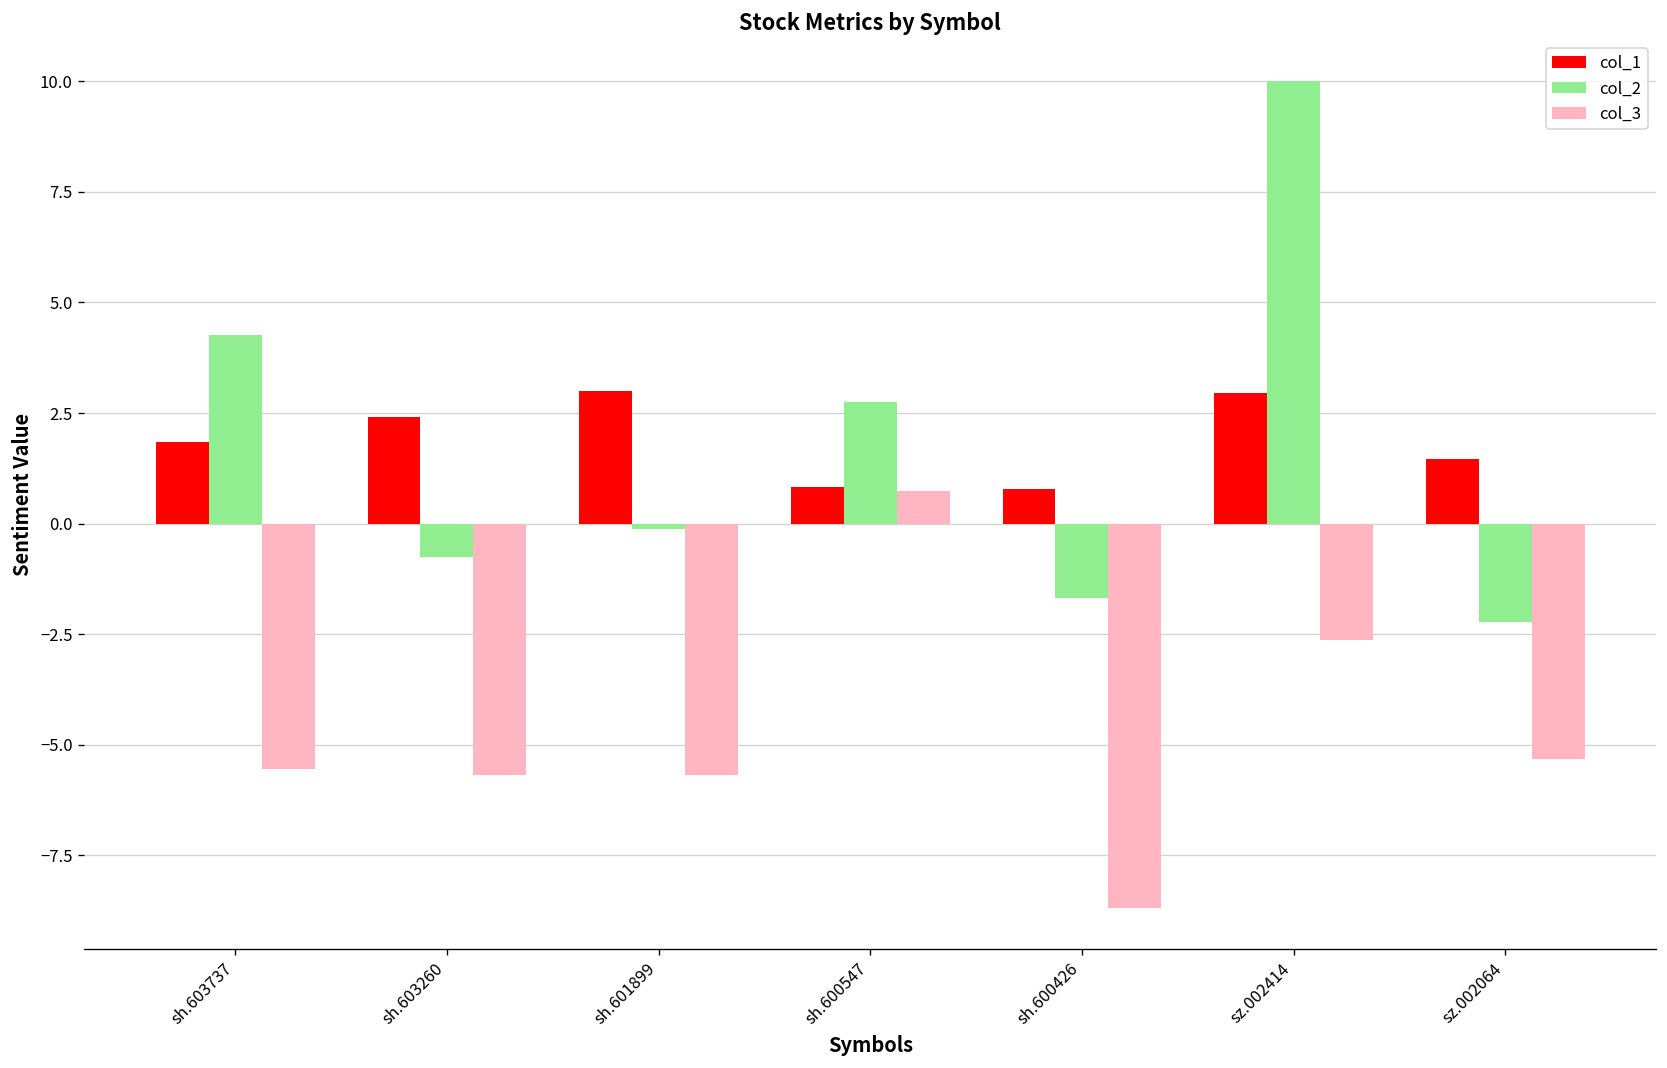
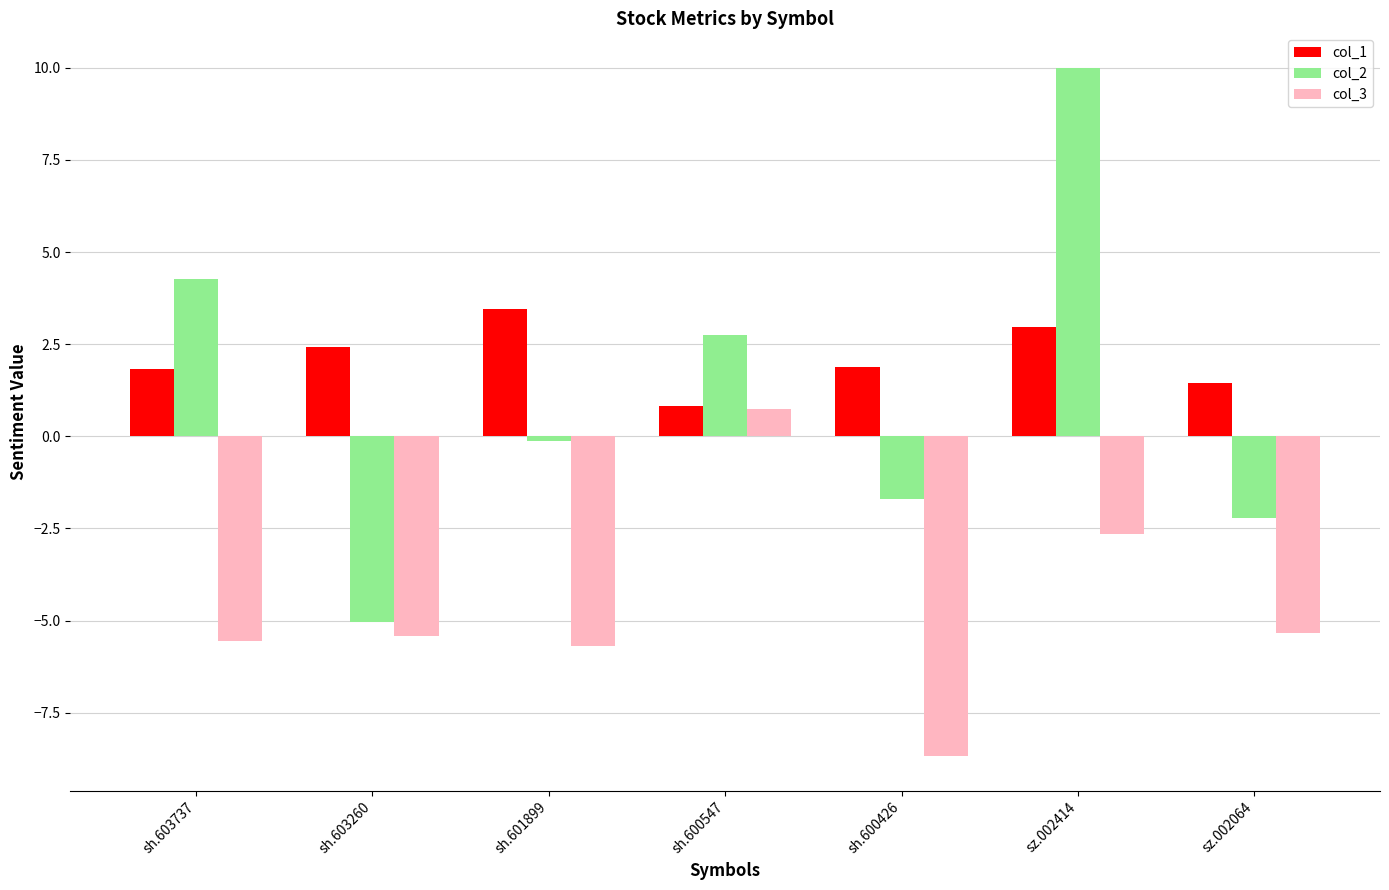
col_2, sh.603260: -0.7 -> -5.0
col_3, sh.603260: -5.7 -> -5.4
col_1, sh.601899: 3.0 -> 3.5
col_1, sh.600426: 0.8 -> 1.9
